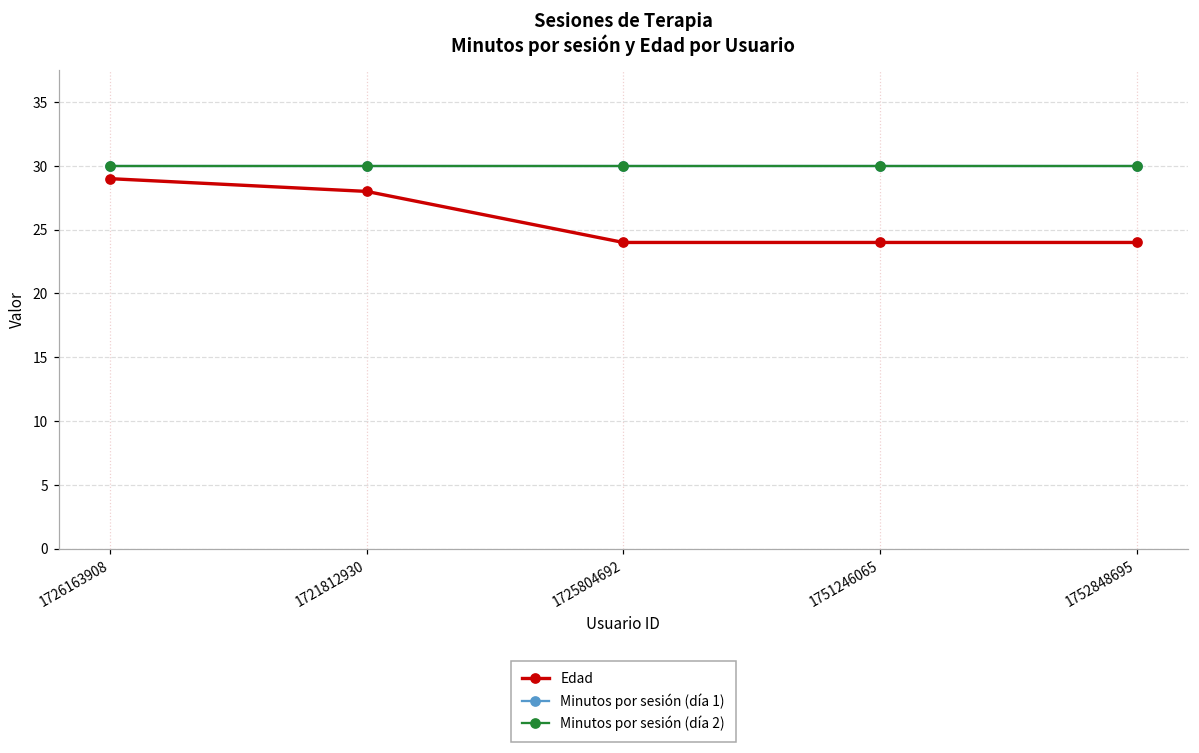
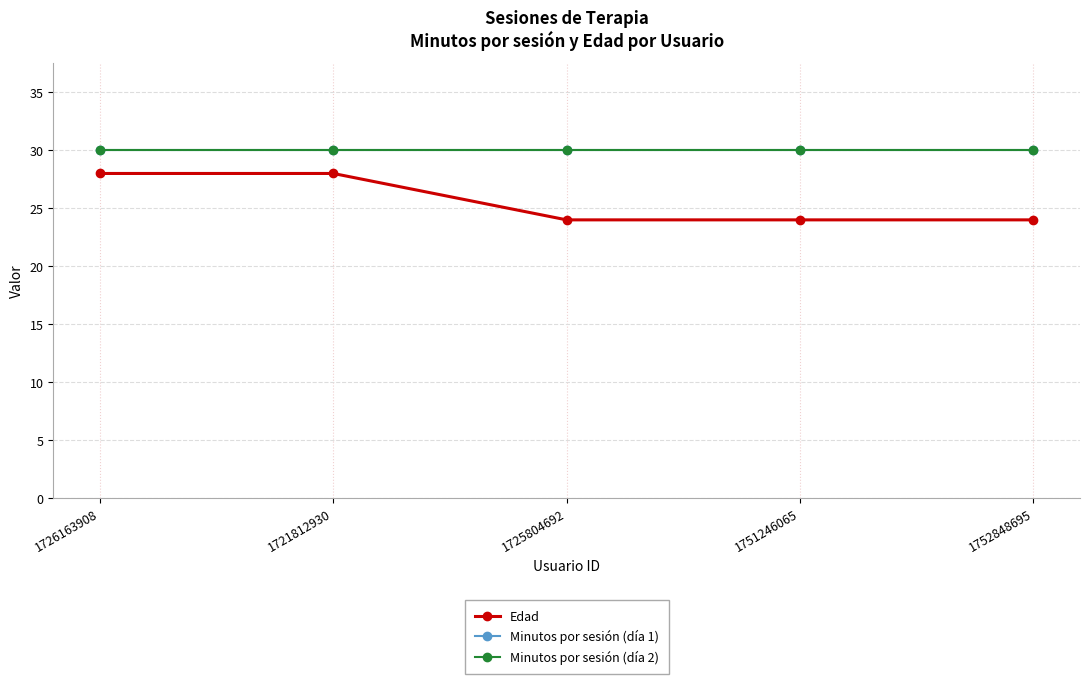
Edad, 1726163908: 29 -> 28
